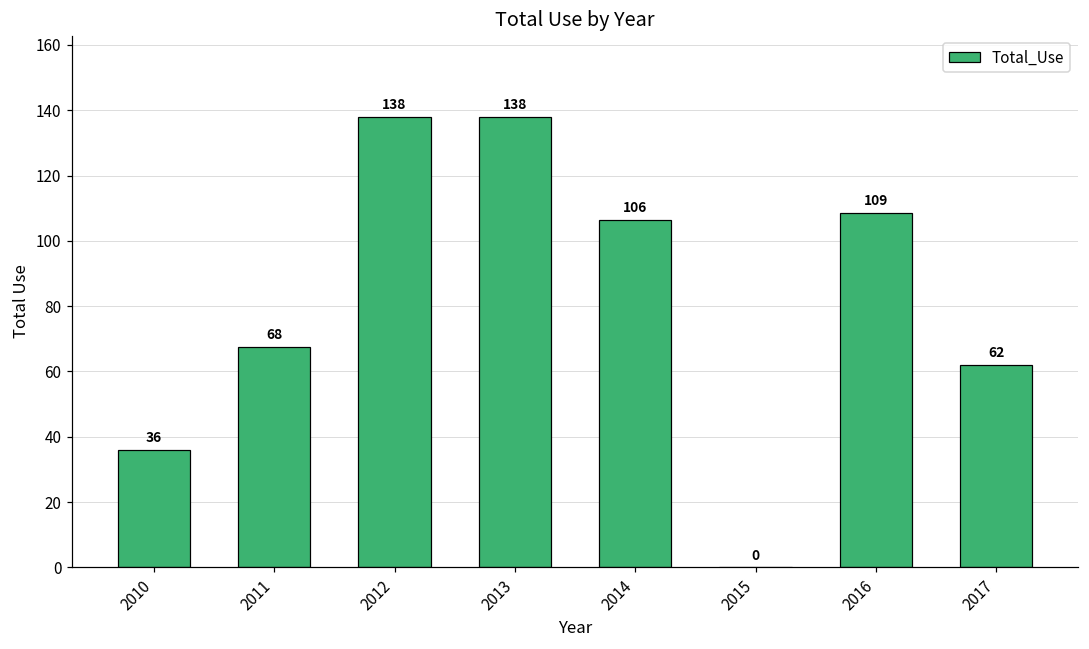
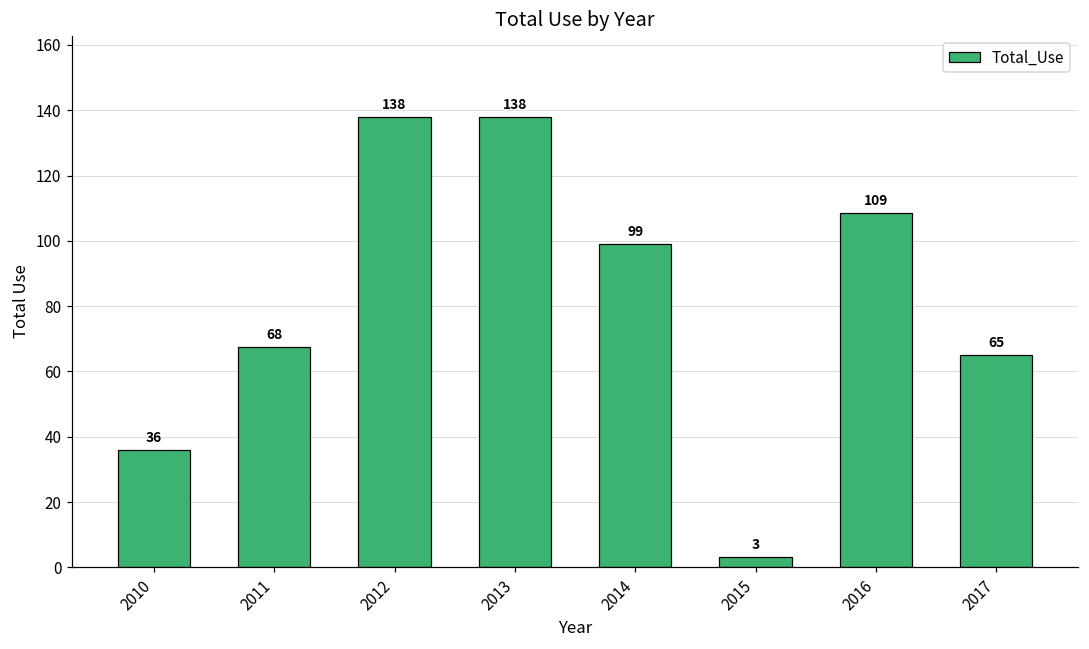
2014: 106 -> 99
2015: 0 -> 3
2017: 62 -> 65
